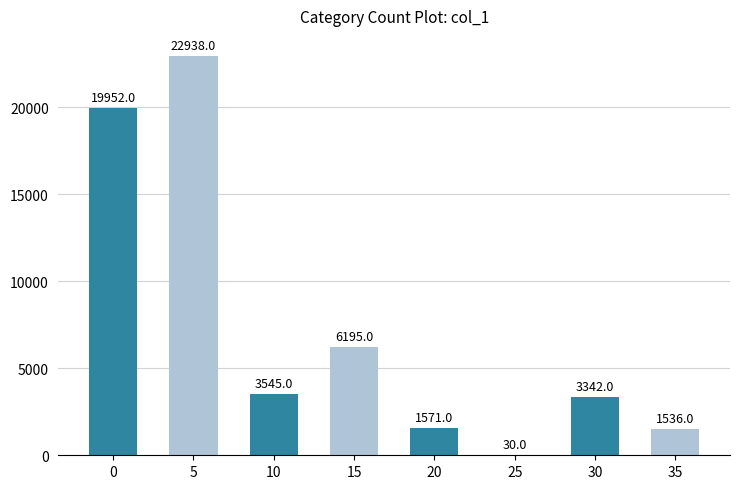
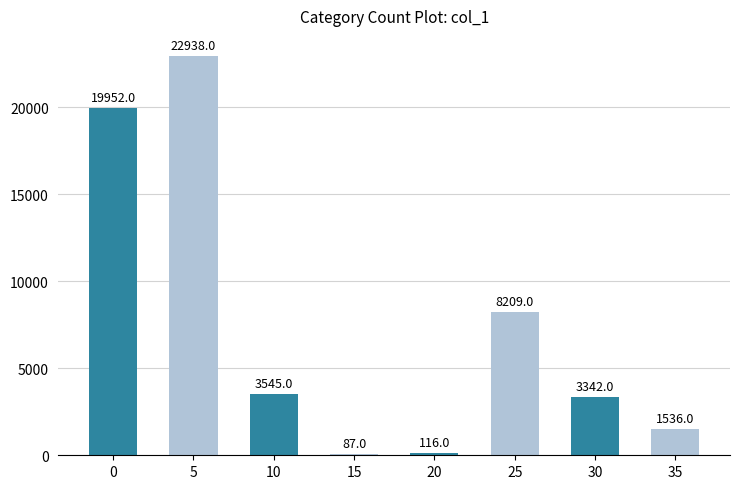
15: 6195.0 -> 87.0
20: 1571.0 -> 116.0
25: 30.0 -> 8209.0
